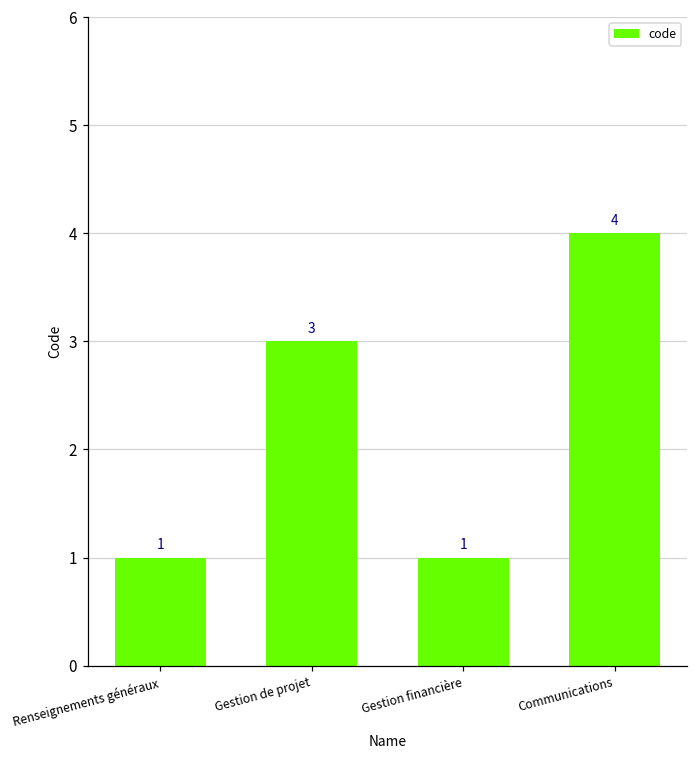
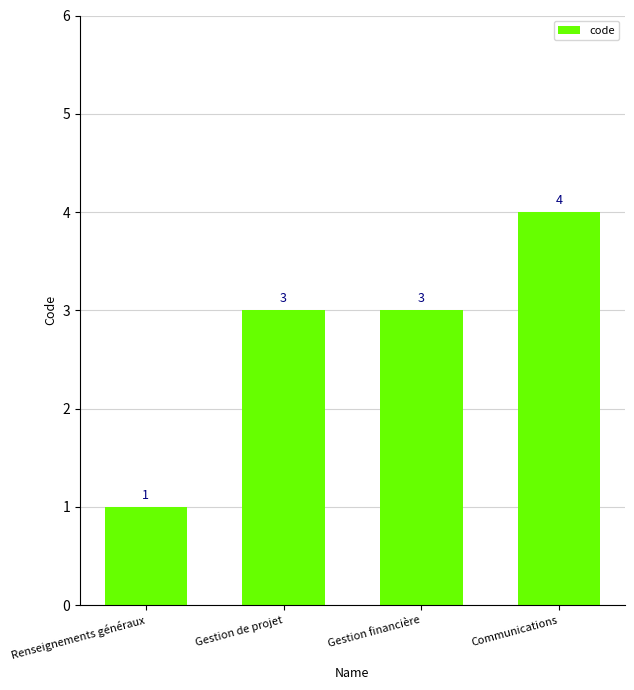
Gestion financière: 1 -> 3
